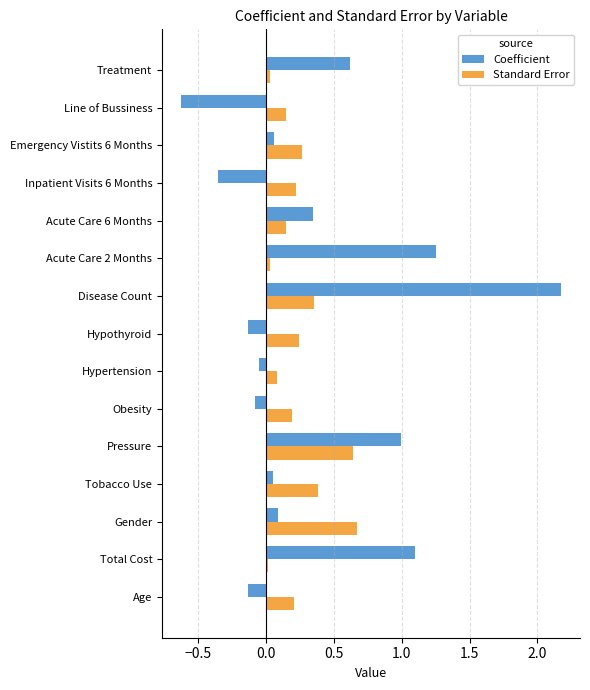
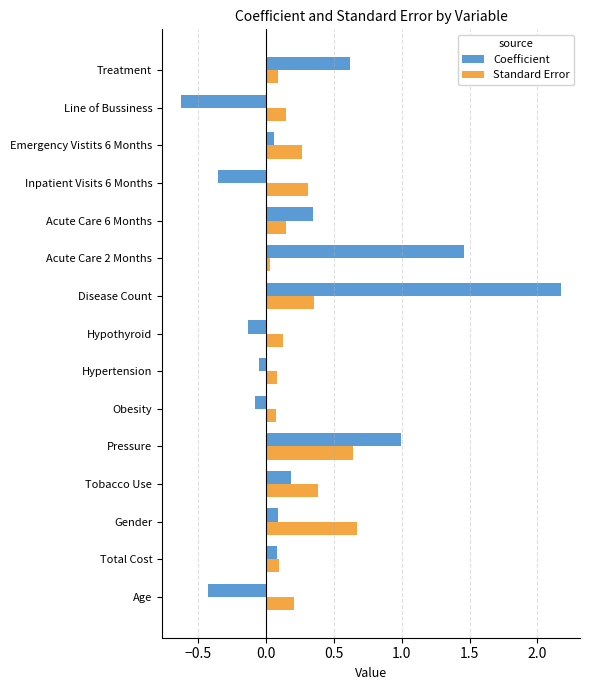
Standard Error, Treatment: 0.03 -> 0.09
Standard Error, Inpatient Visits 6 Months: 0.22 -> 0.31
Coefficient, Acute Care 2 Months: 1.25 -> 1.46
Standard Error, Hypothyroid: 0.24 -> 0.12
Standard Error, Obesity: 0.19 -> 0.07
Coefficient, Tobacco Use: 0.06 -> 0.19
Coefficient, Total Cost: 1.10 -> 0.08
Standard Error, Total Cost: 0.01 -> 0.10
Coefficient, Age: -0.13 -> -0.43
